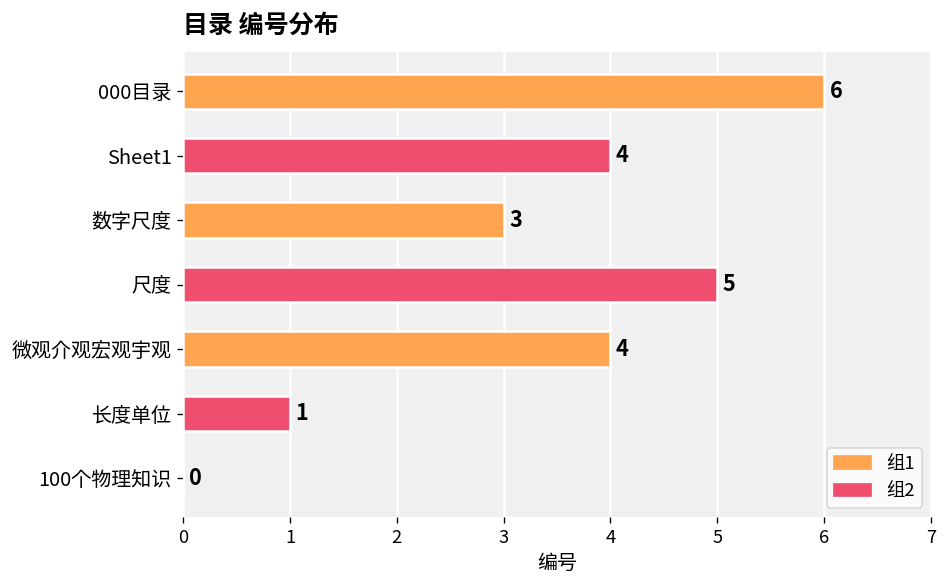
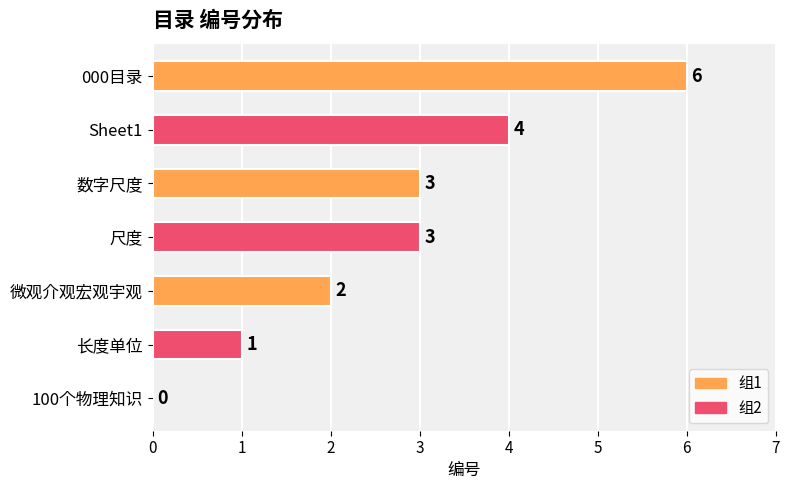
尺度: 5 -> 3
微观介观宏观宇观: 4 -> 2
